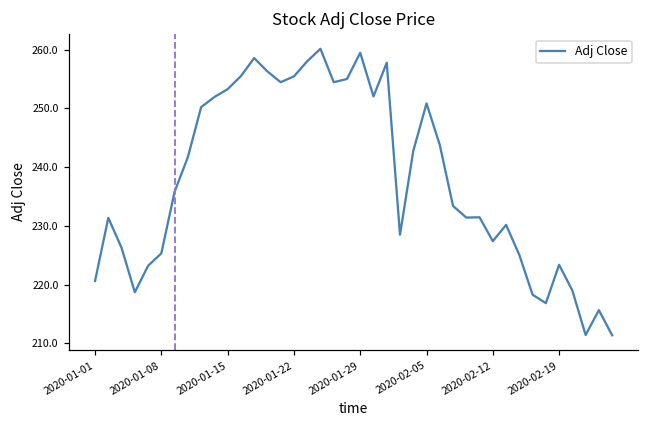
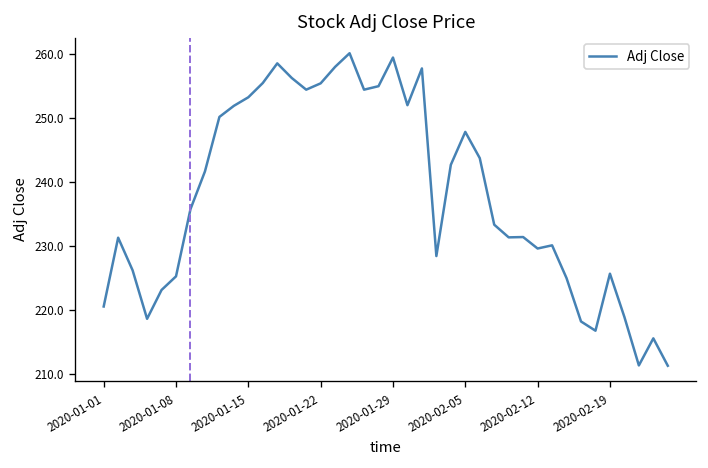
2020-02-05: 251 -> 248
2020-02-12: 227 -> 230
2020-02-19: 223 -> 226
